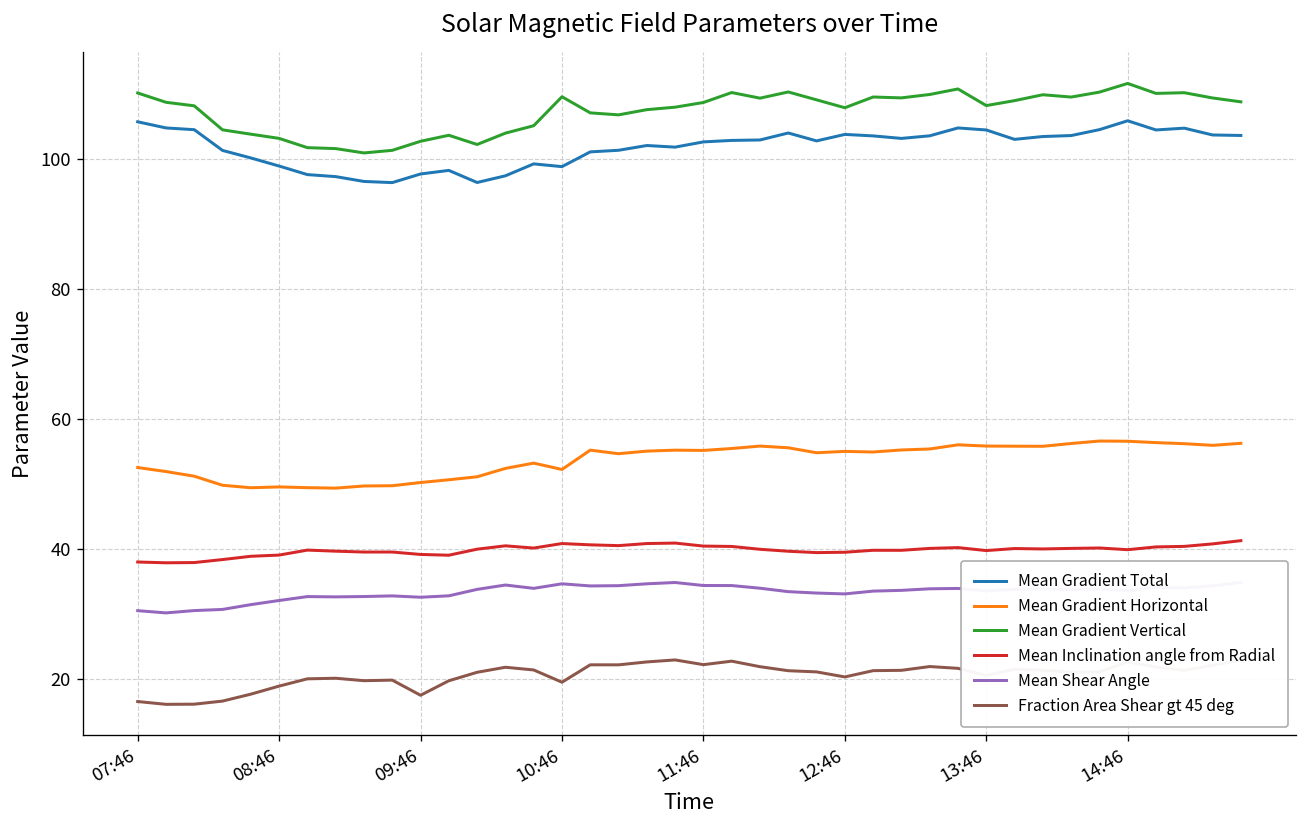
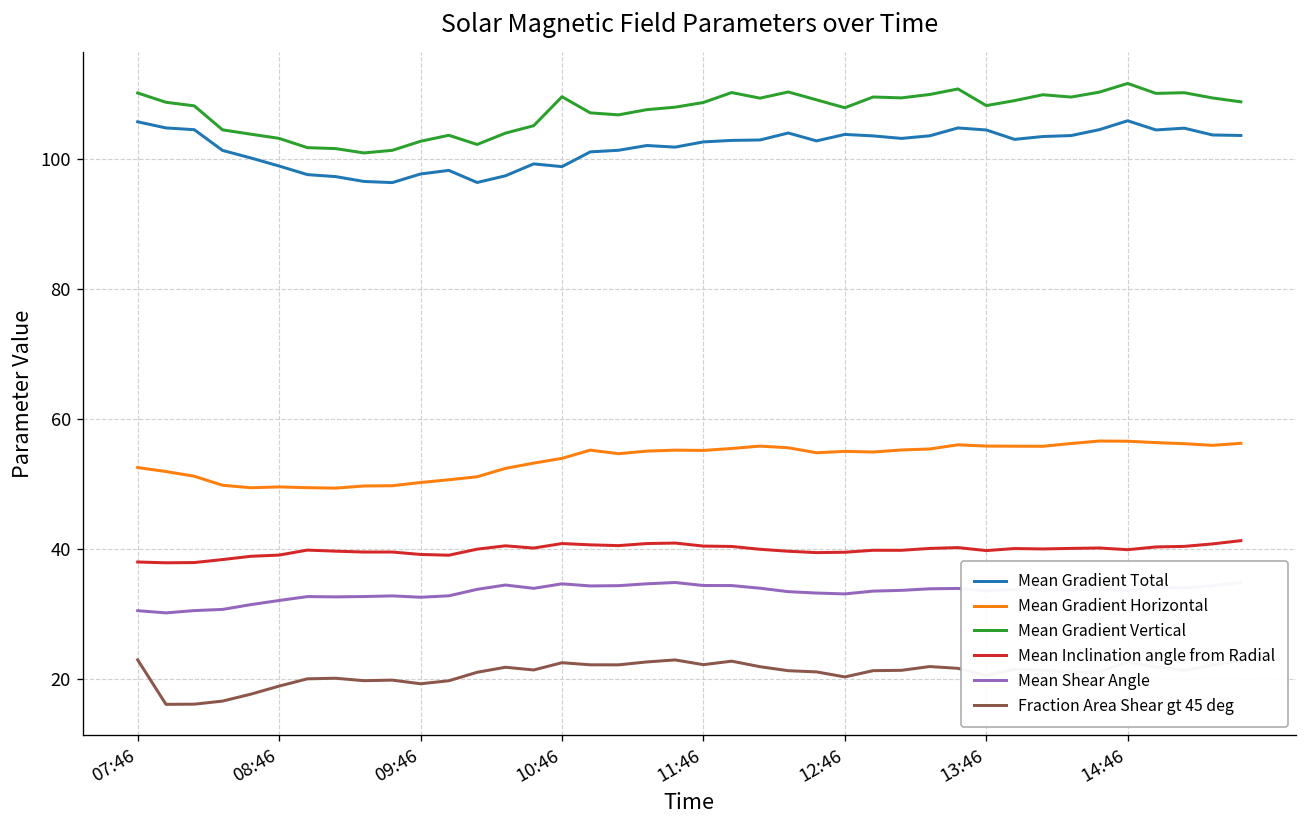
Fraction Area Shear gt 45 deg, 07:46: 16 -> 23
Fraction Area Shear gt 45 deg, 09:46: 17 -> 19
Mean Gradient Horizontal, 10:46: 52 -> 54
Fraction Area Shear gt 45 deg, 10:46: 19 -> 22
